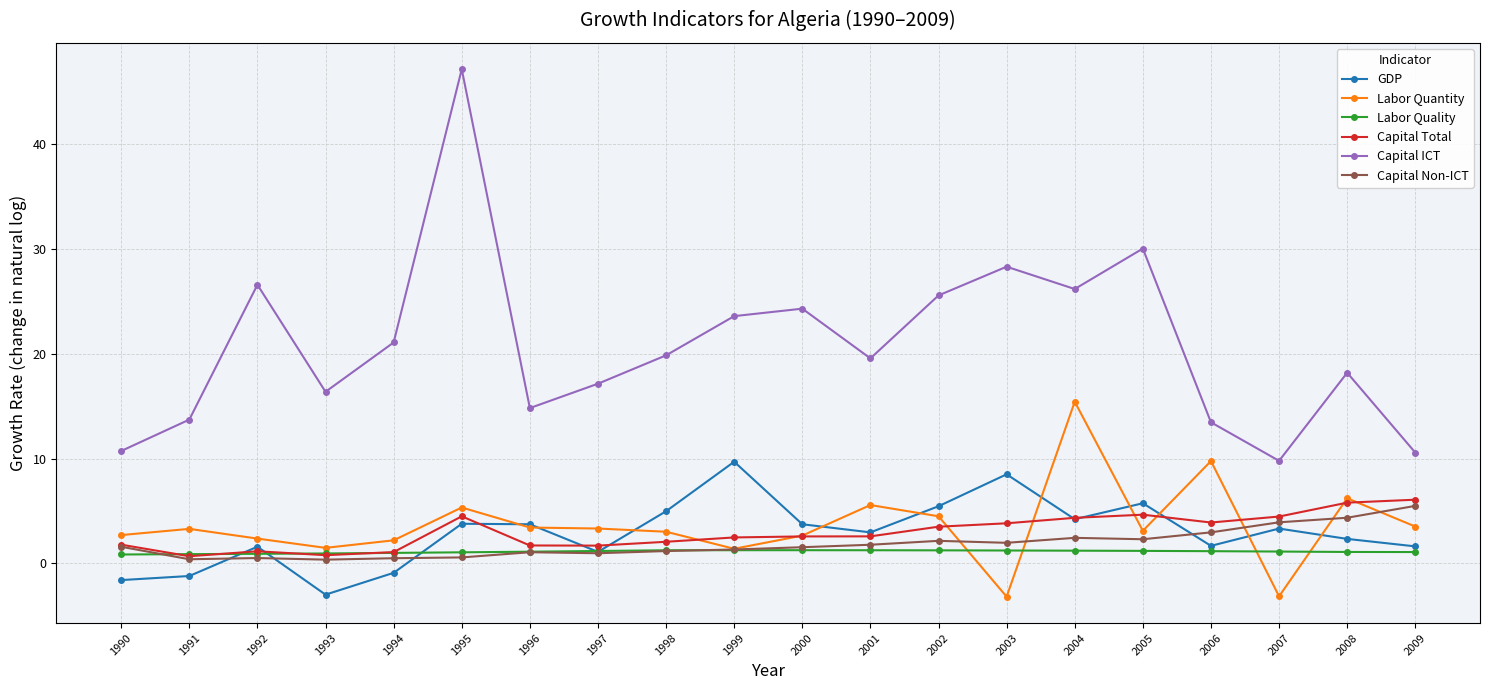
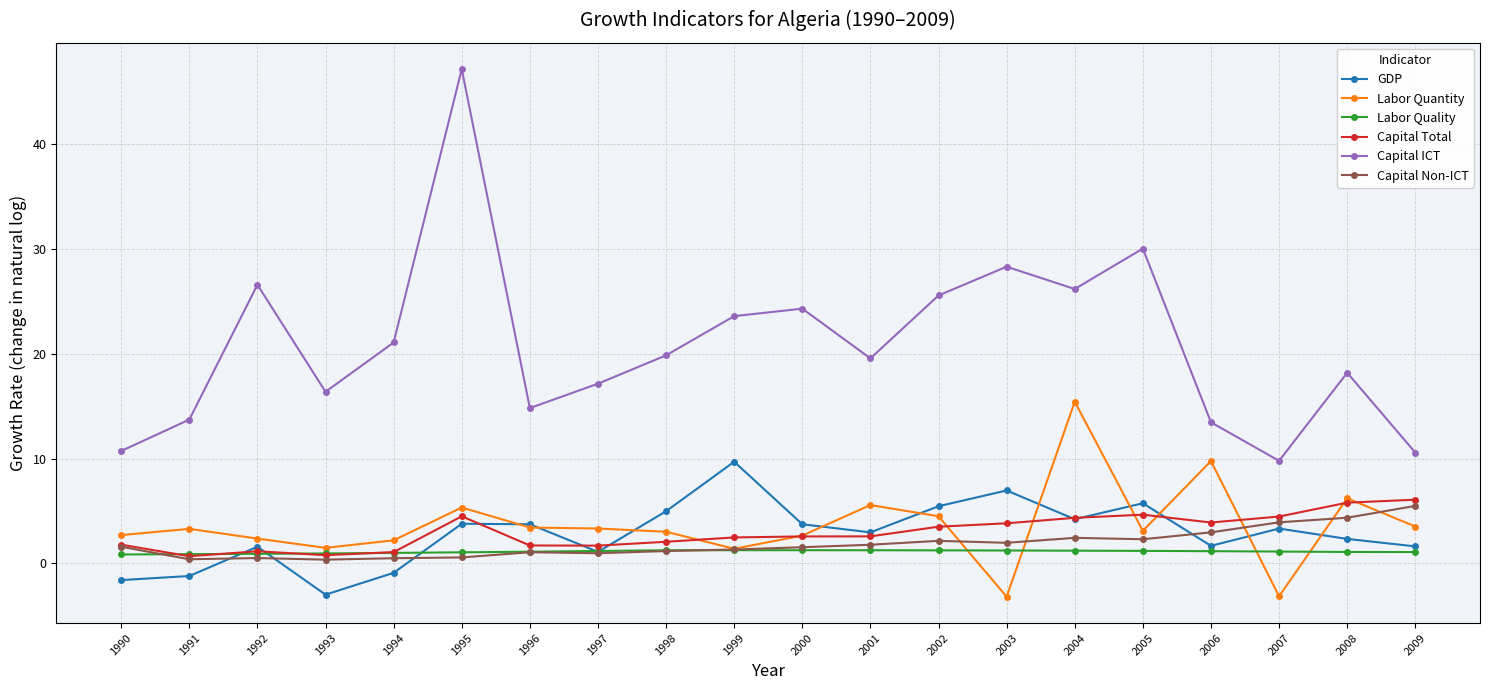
GDP, 2003: 8.5 -> 7.0
